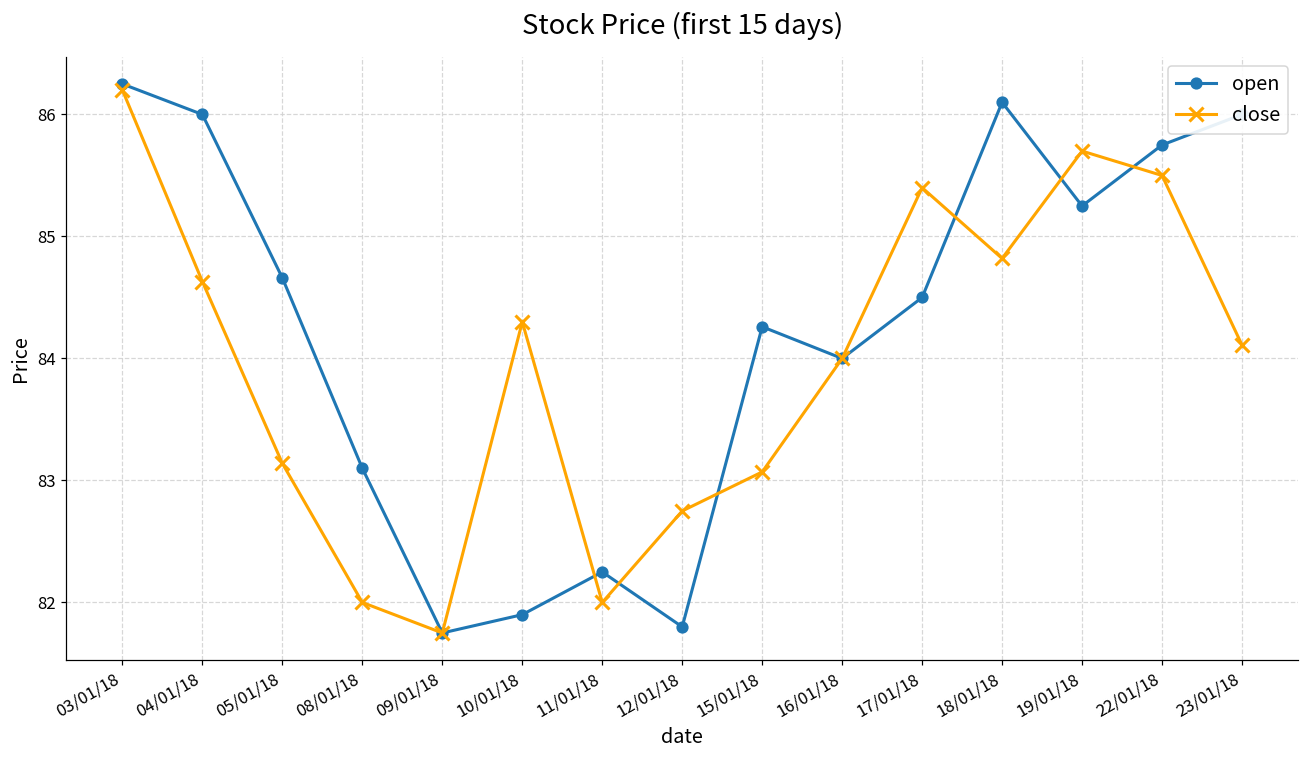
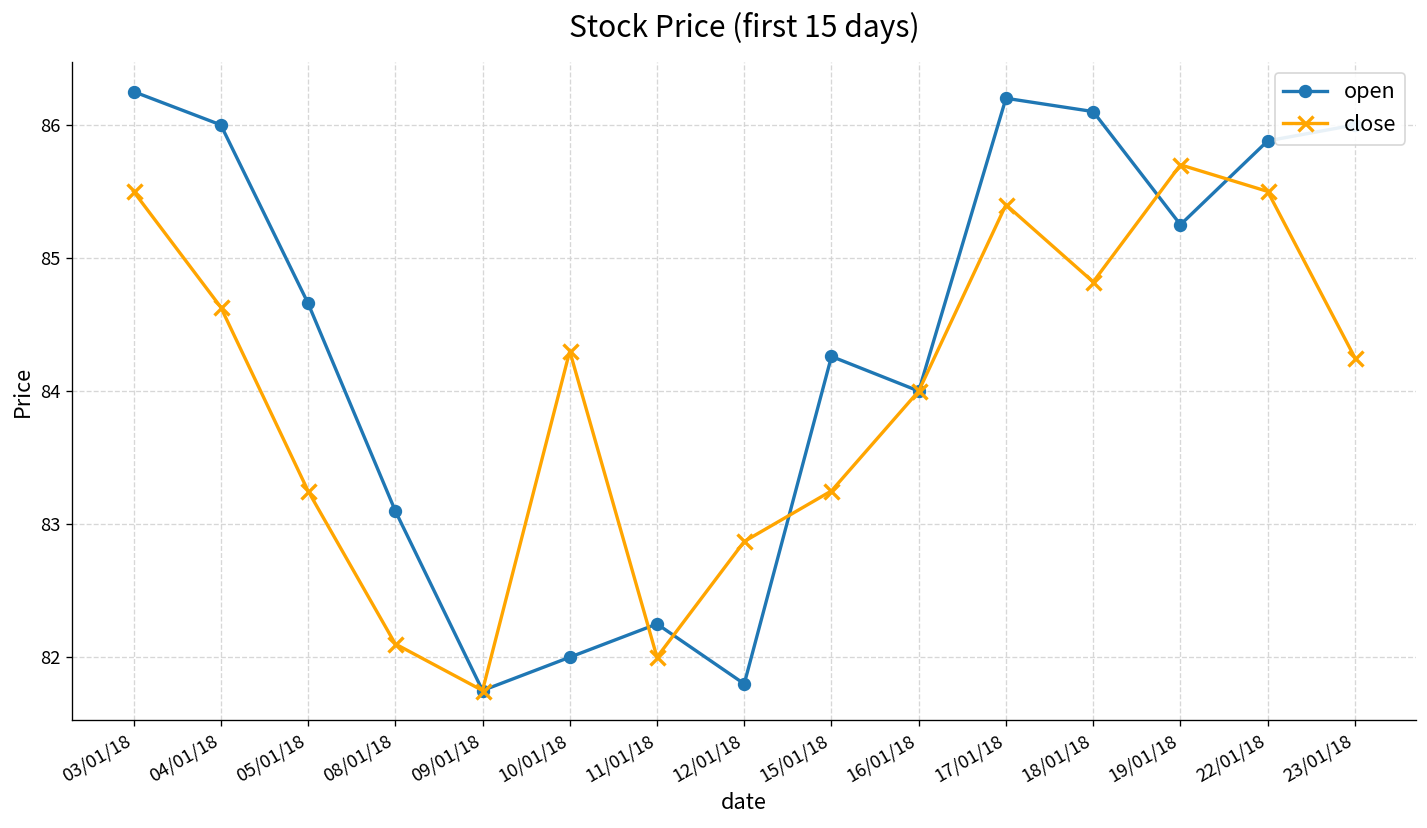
close, 03/01/18: 86.2 -> 85.5
close, 05/01/18: 83.14 -> 83.25
close, 08/01/18: 82.0 -> 82.1
open, 10/01/18: 81.9 -> 82.0
close, 12/01/18: 82.75 -> 82.87
close, 15/01/18: 83.07 -> 83.25
open, 17/01/18: 84.5 -> 86.2
open, 22/01/18: 85.75 -> 85.88
close, 23/01/18: 84.11 -> 84.25
